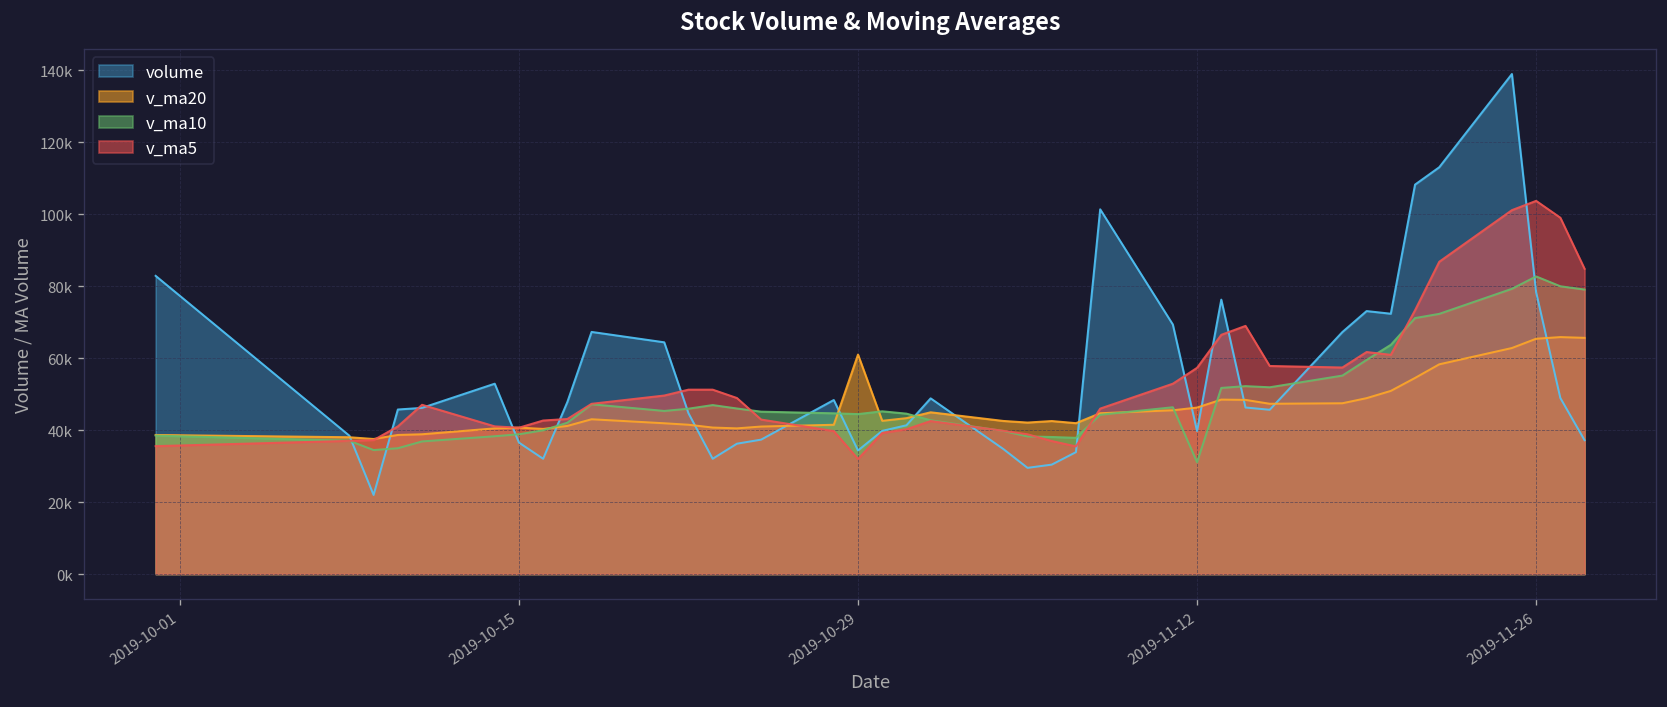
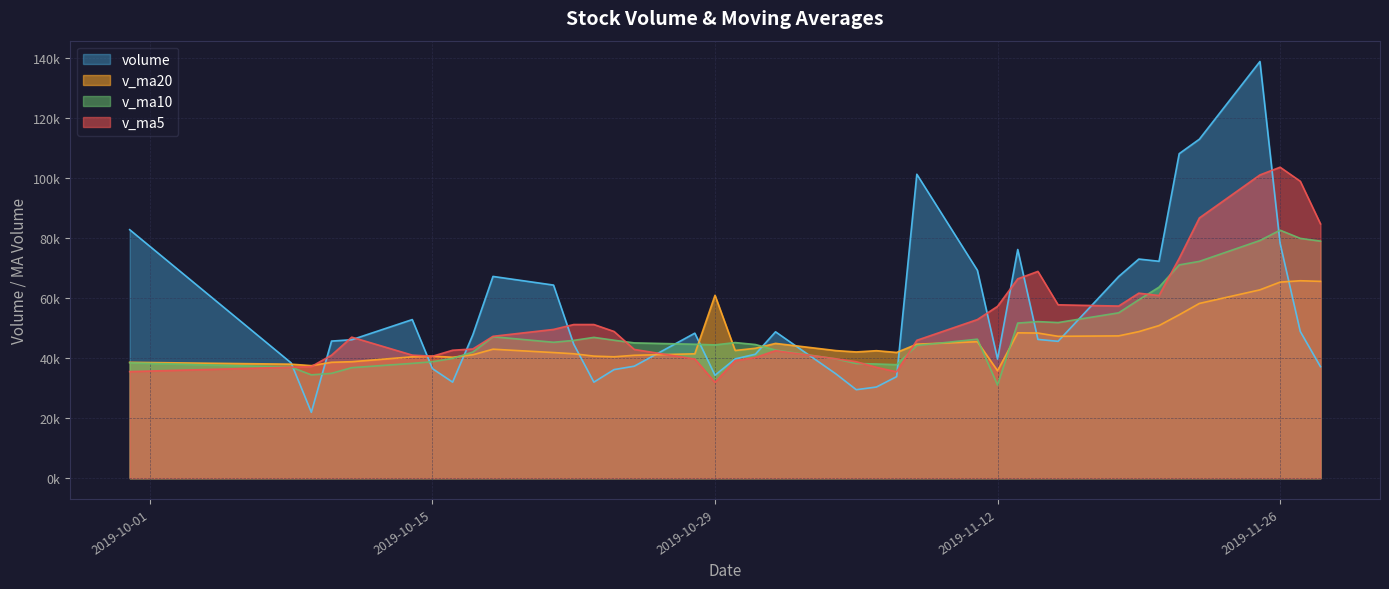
v_ma20, 2019-11-12: 46000 -> 36000
